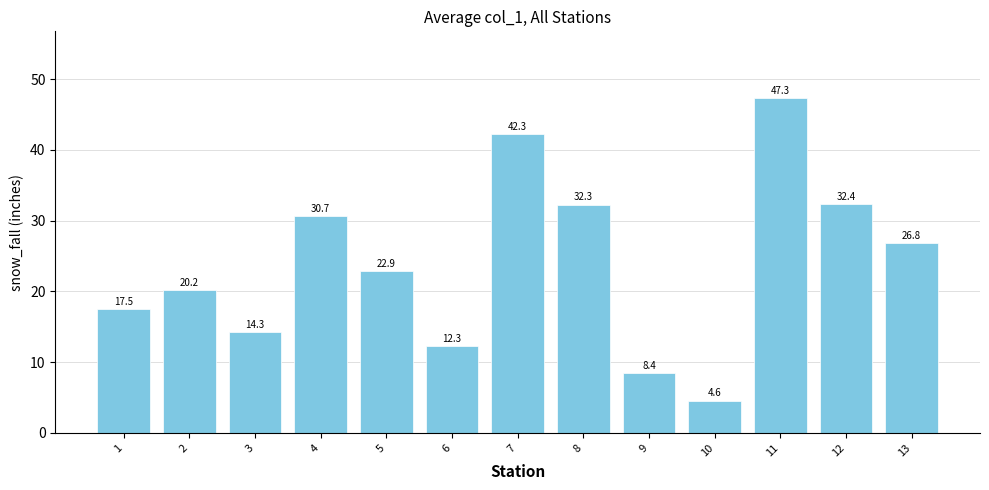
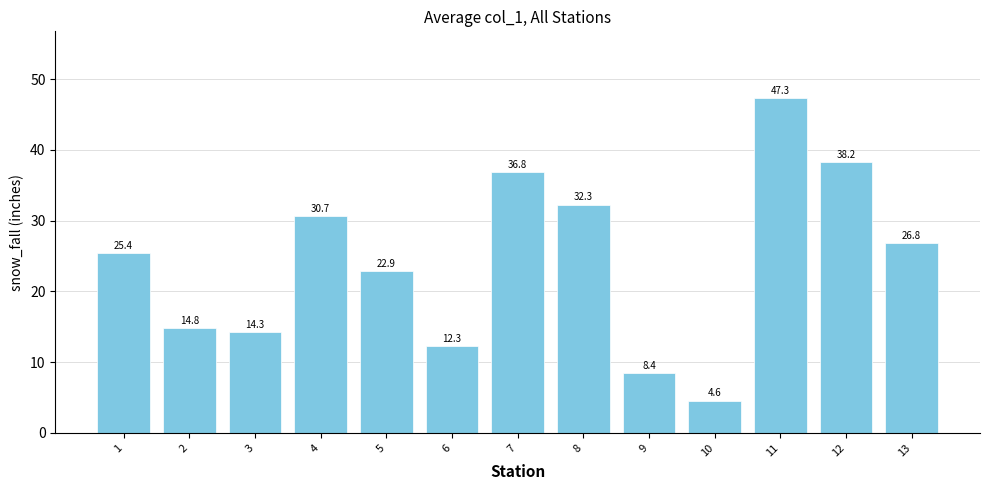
1: 17.5 -> 25.4
2: 20.2 -> 14.8
7: 42.3 -> 36.8
12: 32.4 -> 38.2
